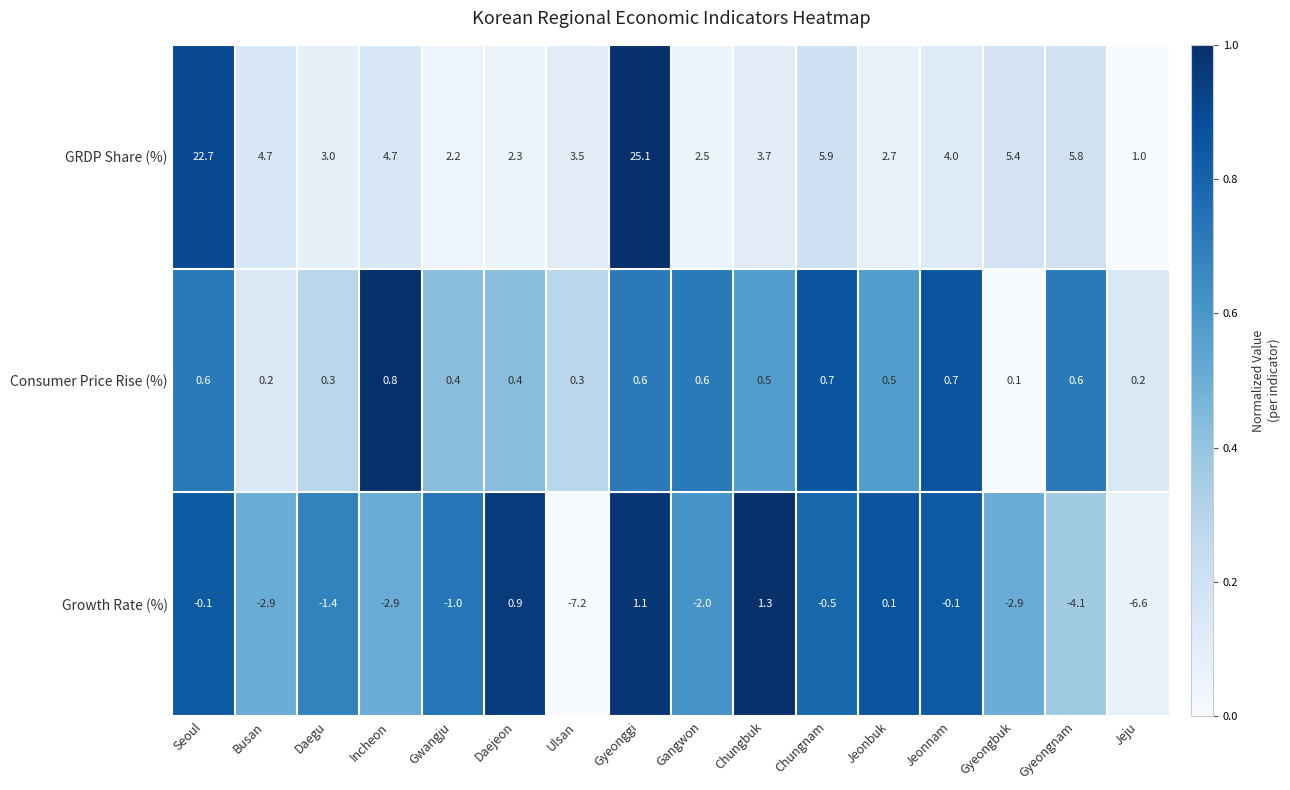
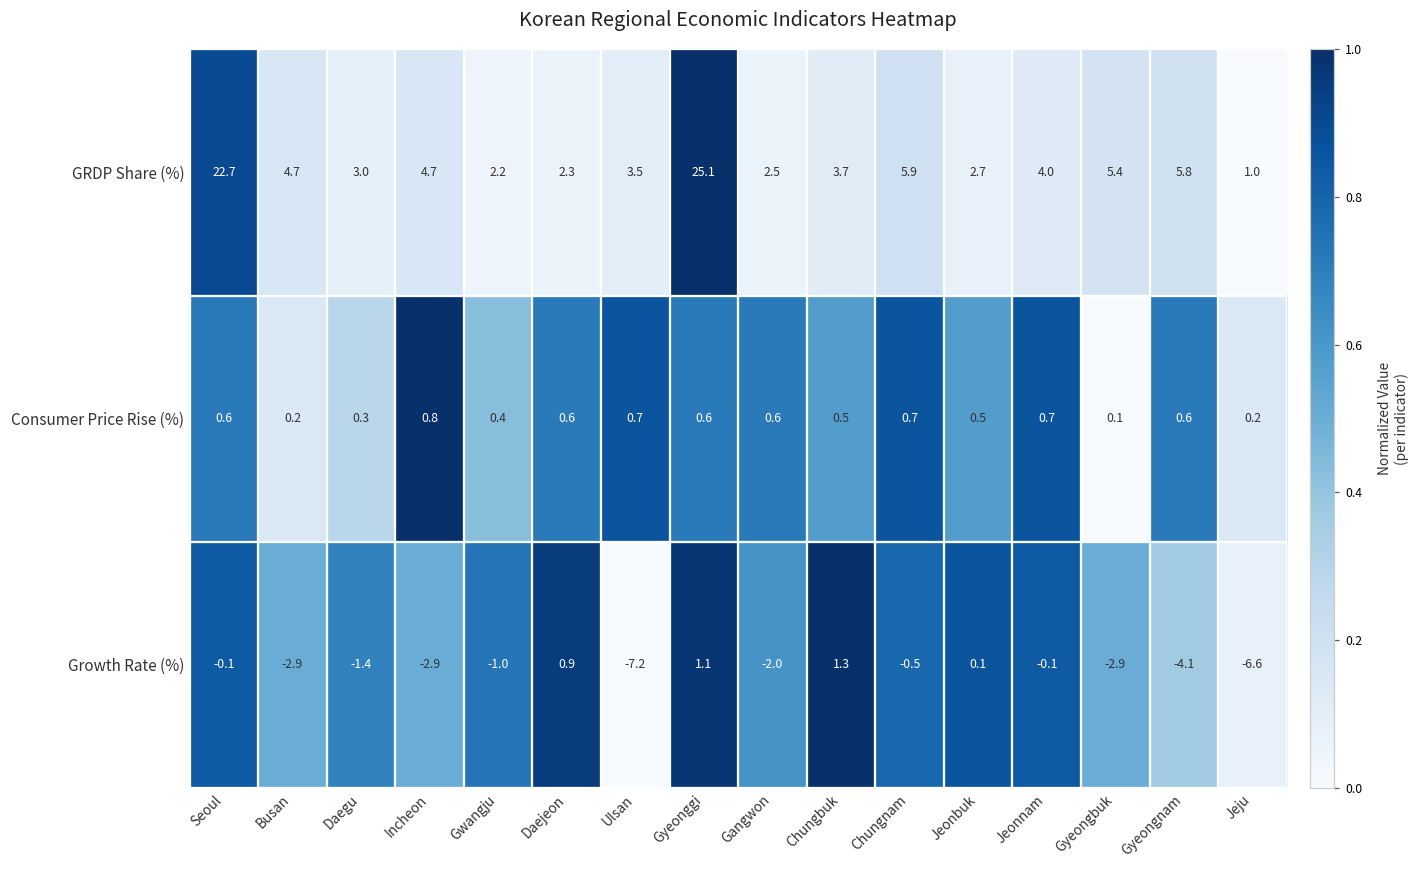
Consumer Price Rise (%), Daejeon: 0.4 -> 0.6
Consumer Price Rise (%), Ulsan: 0.3 -> 0.7
